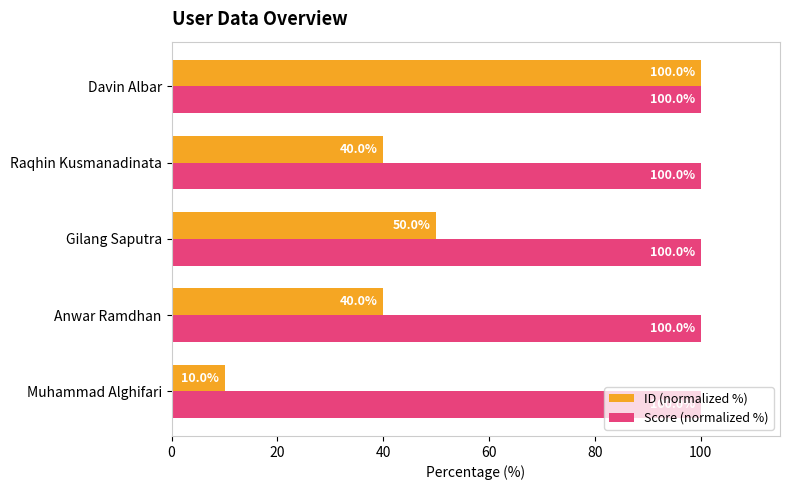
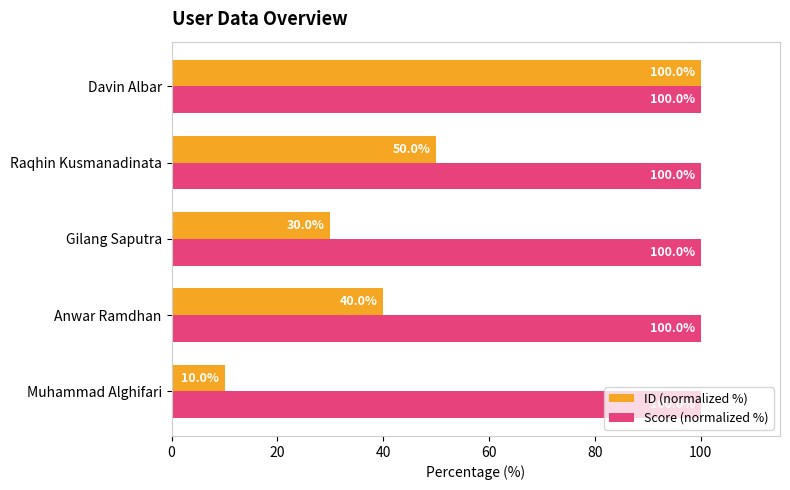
ID (normalized %), Raqhin Kusmanadinata: 40.0% -> 50.0%
ID (normalized %), Gilang Saputra: 50.0% -> 30.0%
